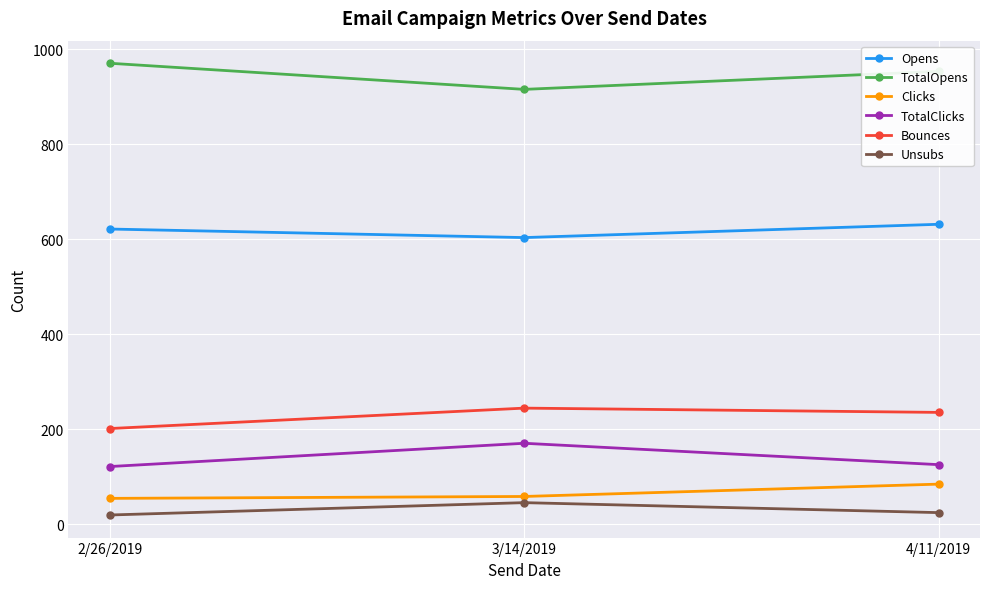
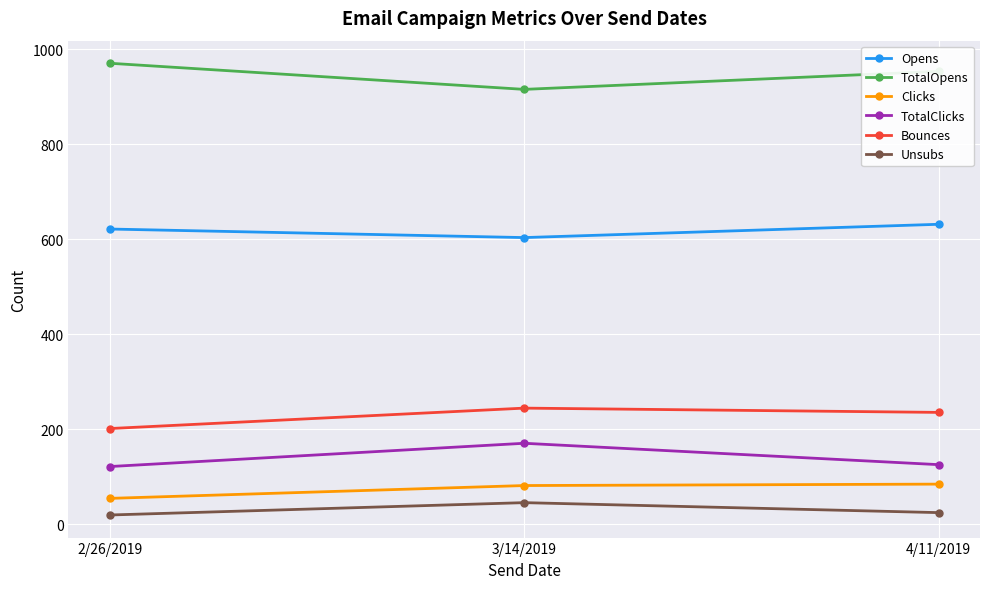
Clicks, 3/14/2019: 60 -> 80
